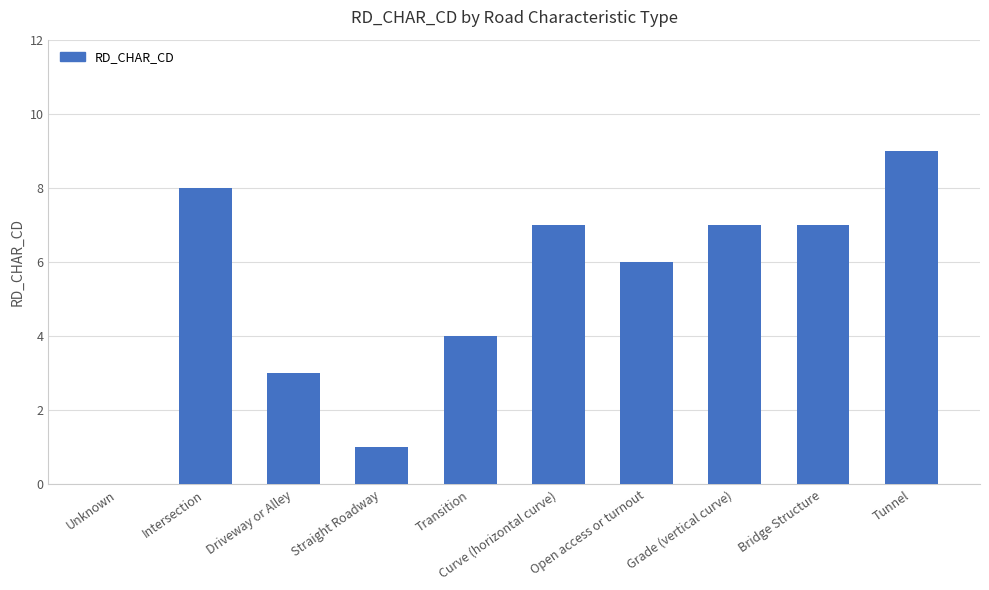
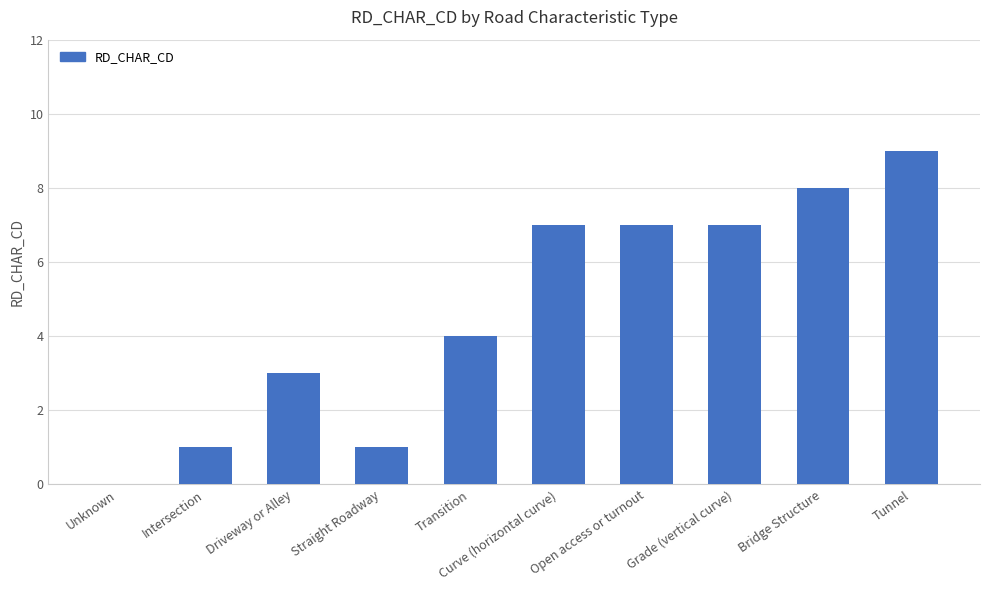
Intersection: 8 -> 1
Open access or turnout: 6 -> 7
Bridge Structure: 7 -> 8
